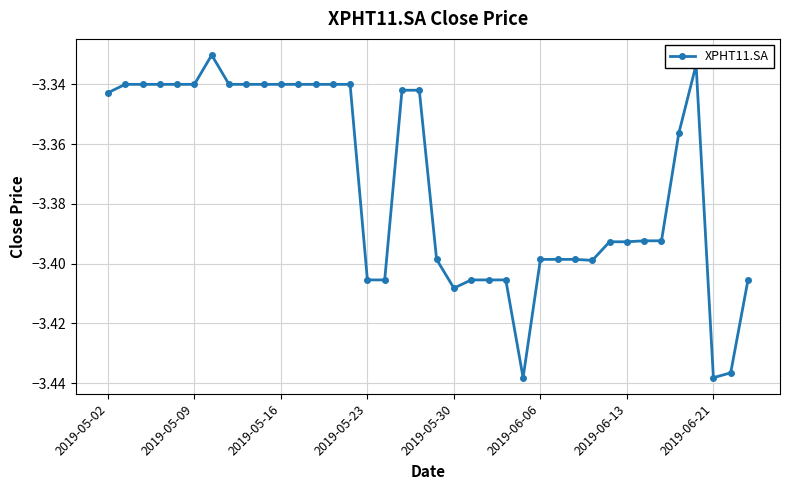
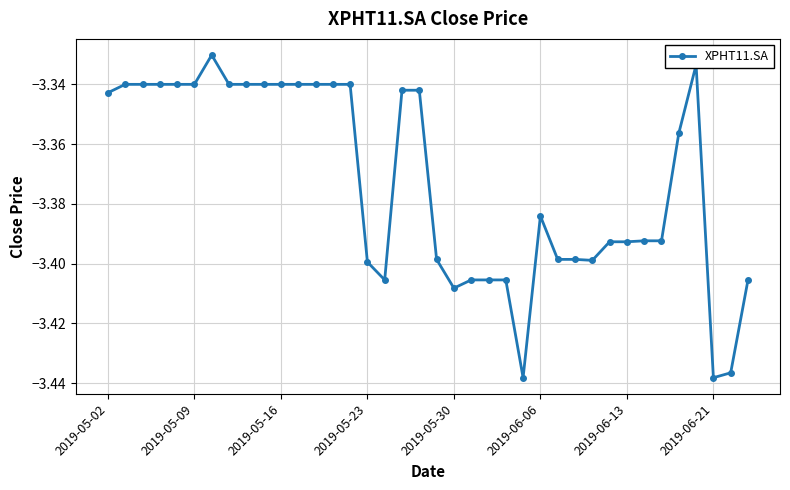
2019-05-23: -3.405 -> -3.399
2019-06-06: -3.399 -> -3.384
